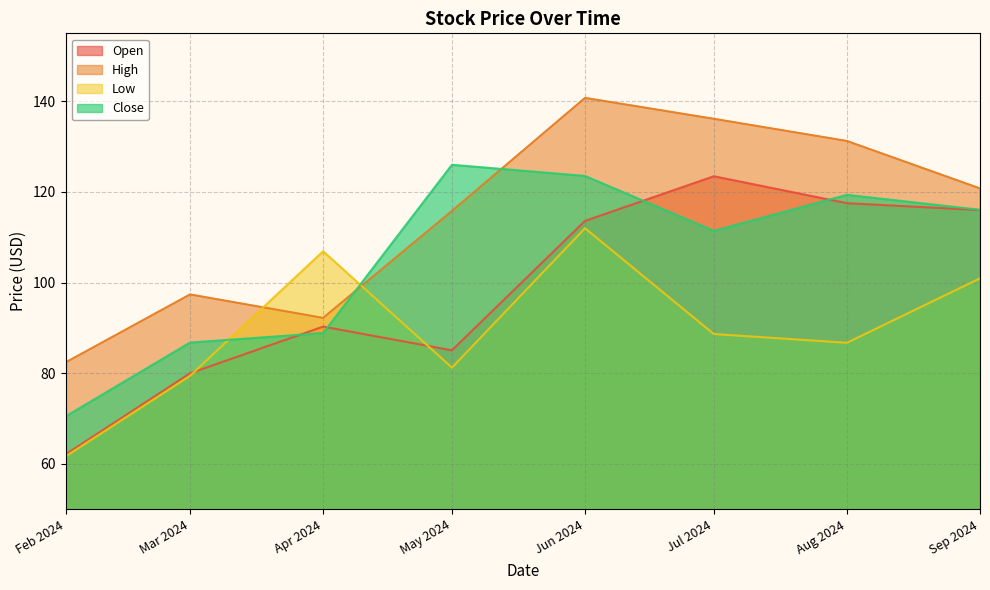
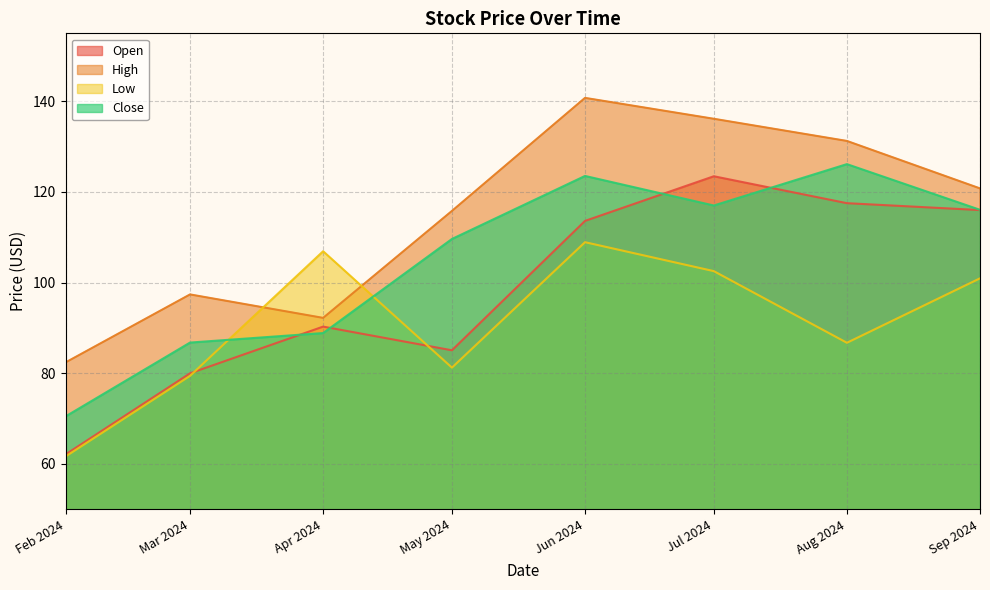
Close, May 2024: 126 -> 110
Low, Jun 2024: 112 -> 109
Low, Jul 2024: 89 -> 103
Close, Jul 2024: 111 -> 117
Close, Aug 2024: 119 -> 126
